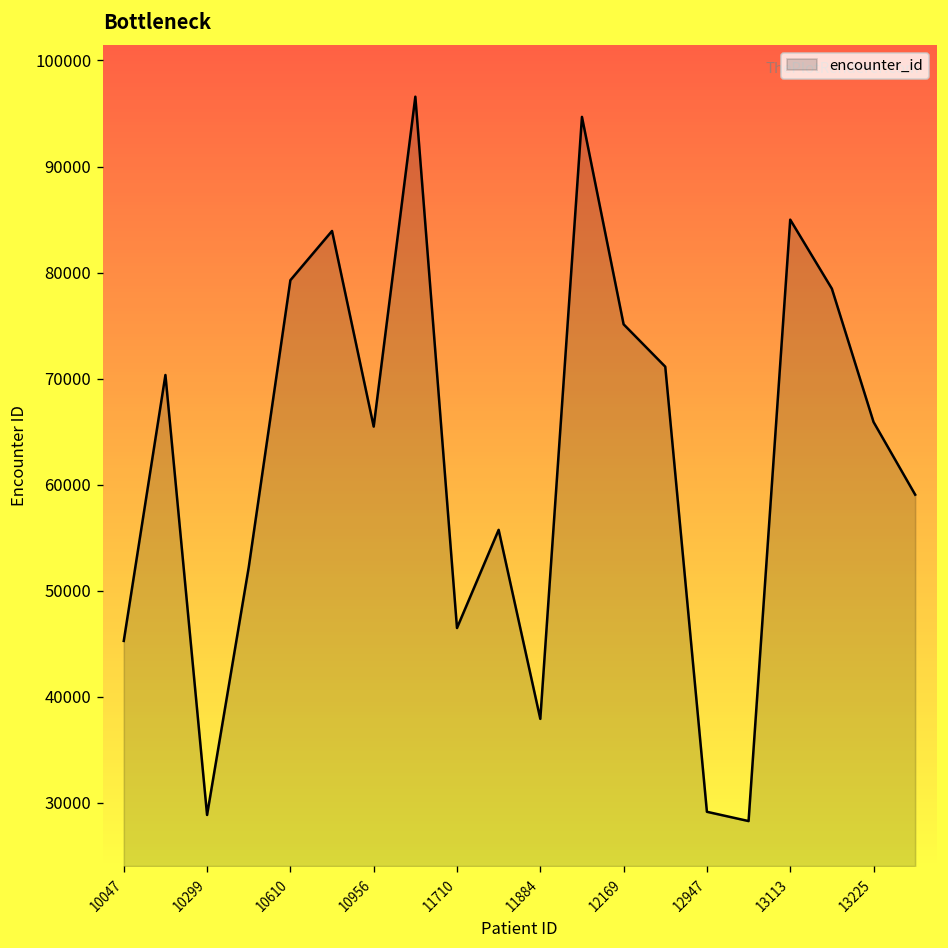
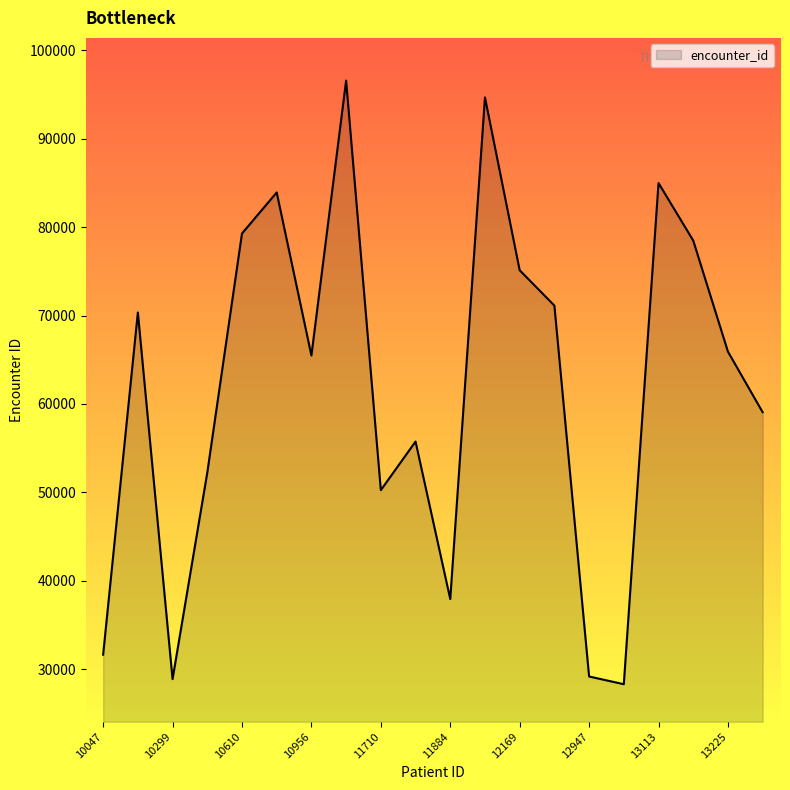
10047: 45000 -> 32000
11710: 46000 -> 50000
